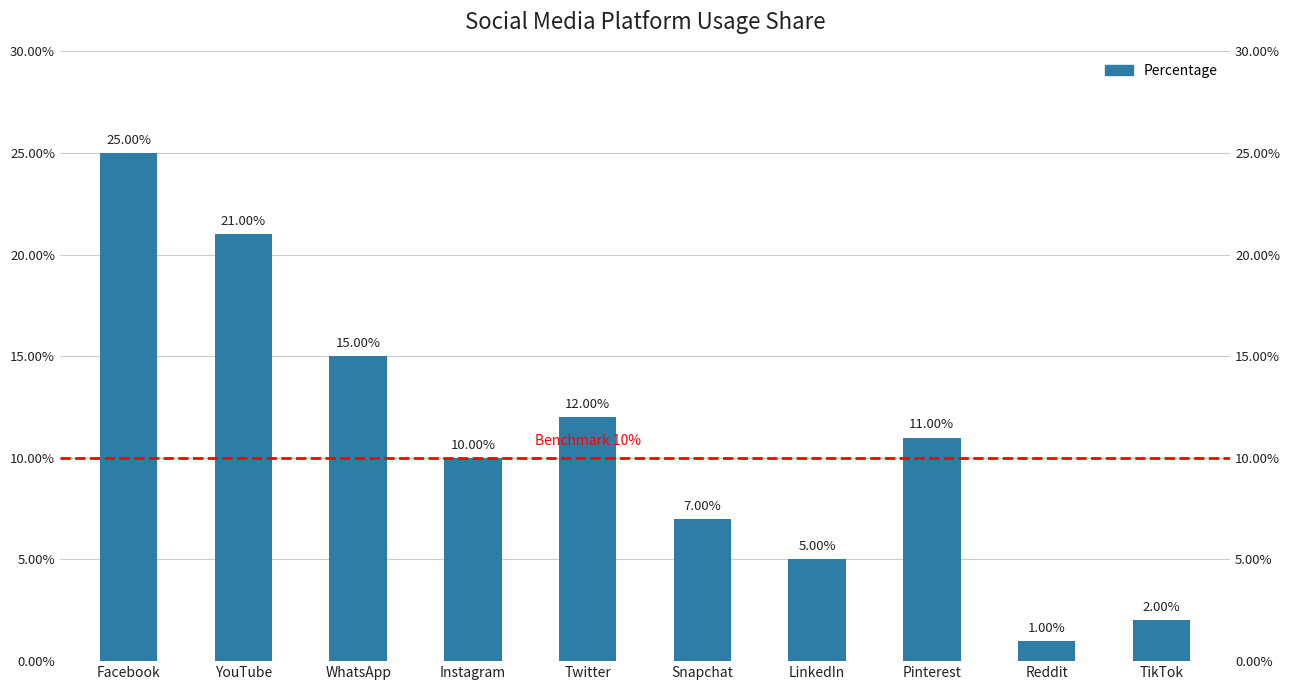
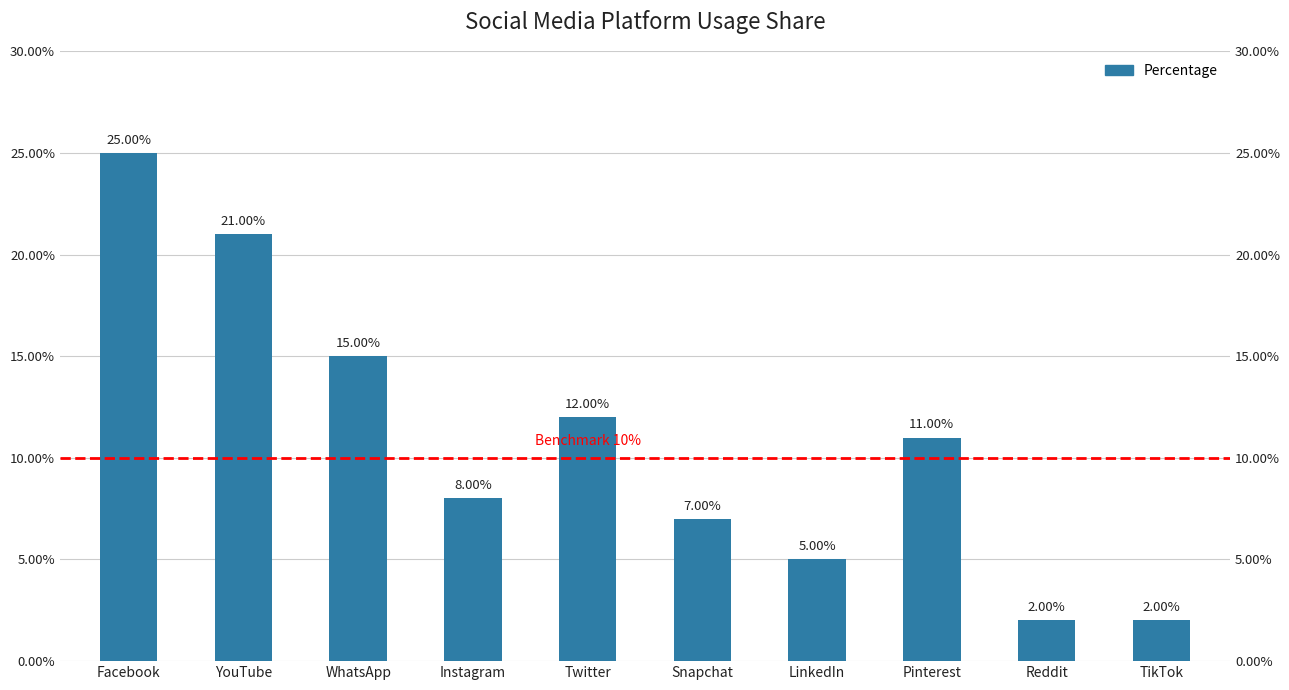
Instagram: 10.00% -> 8.00%
Reddit: 1.00% -> 2.00%
